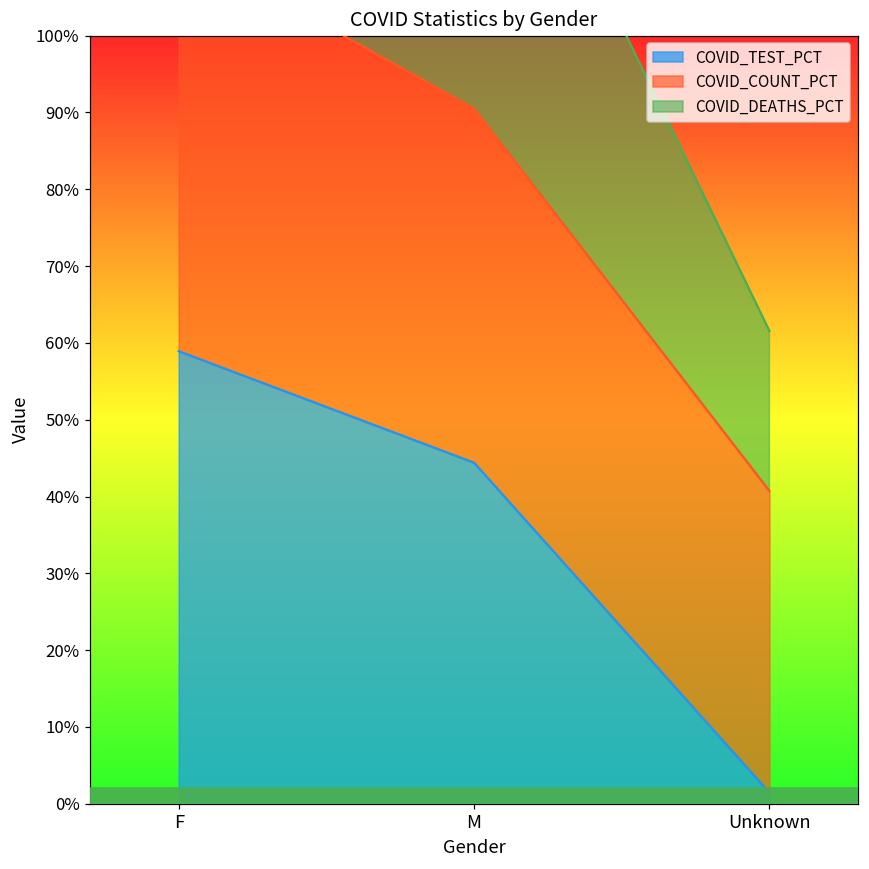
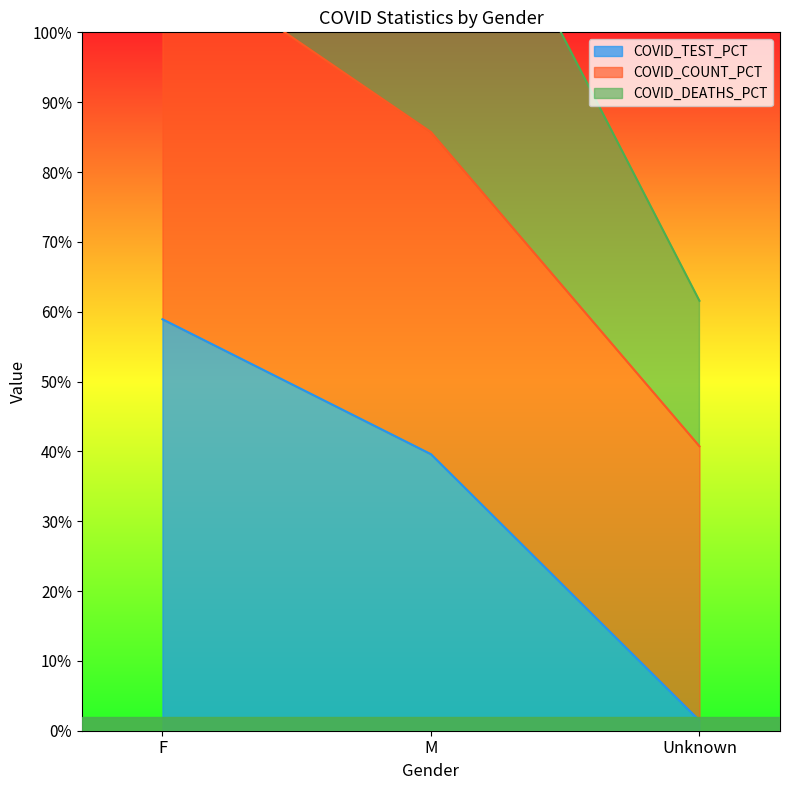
COVID_TEST_PCT, M: 44% -> 40%
